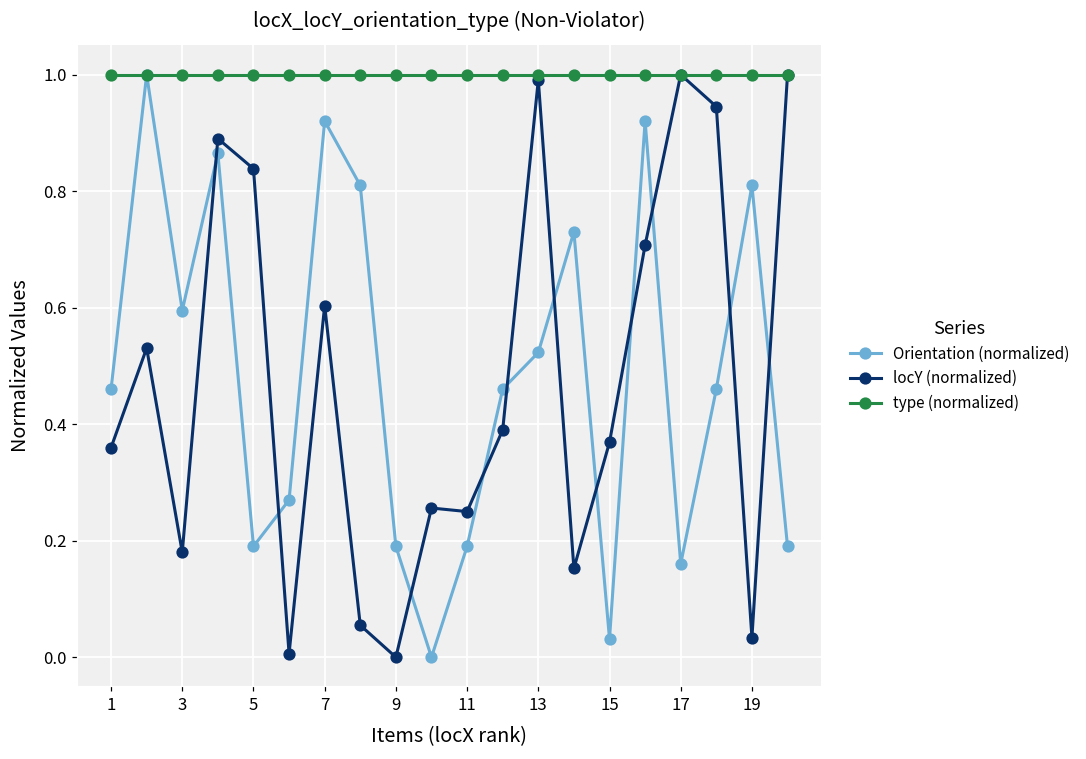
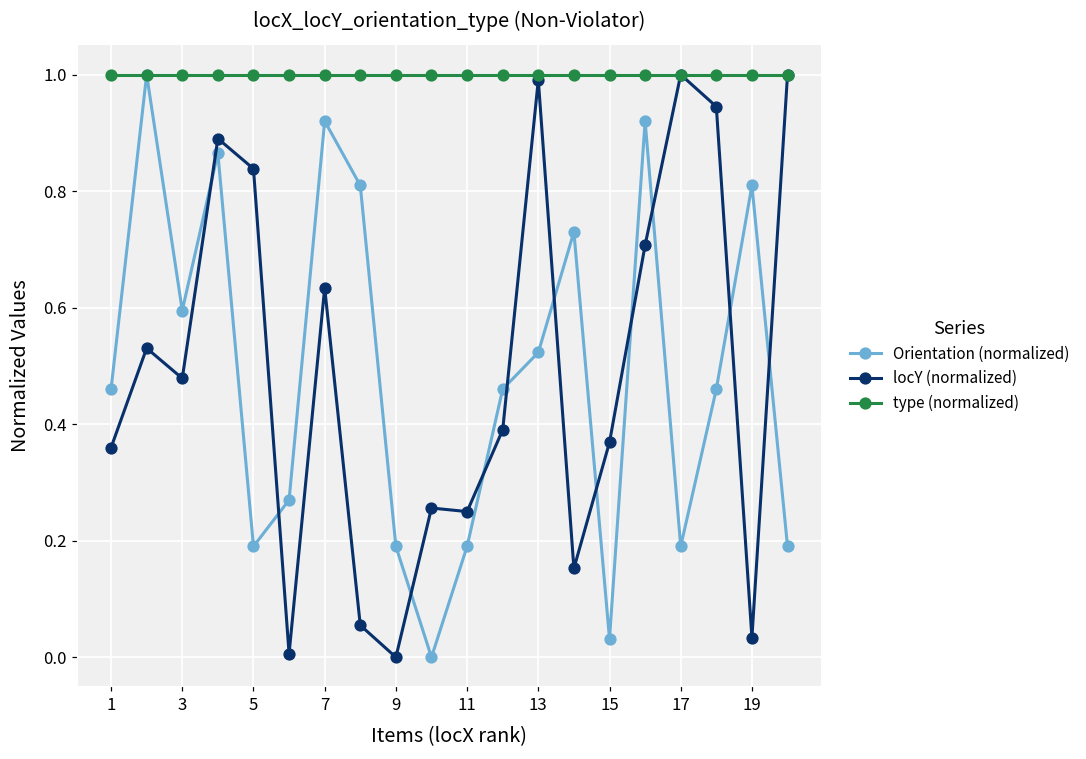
locY (normalized), 3: 0.18 -> 0.48
locY (normalized), 7: 0.60 -> 0.63
Orientation (normalized), 17: 0.16 -> 0.19
